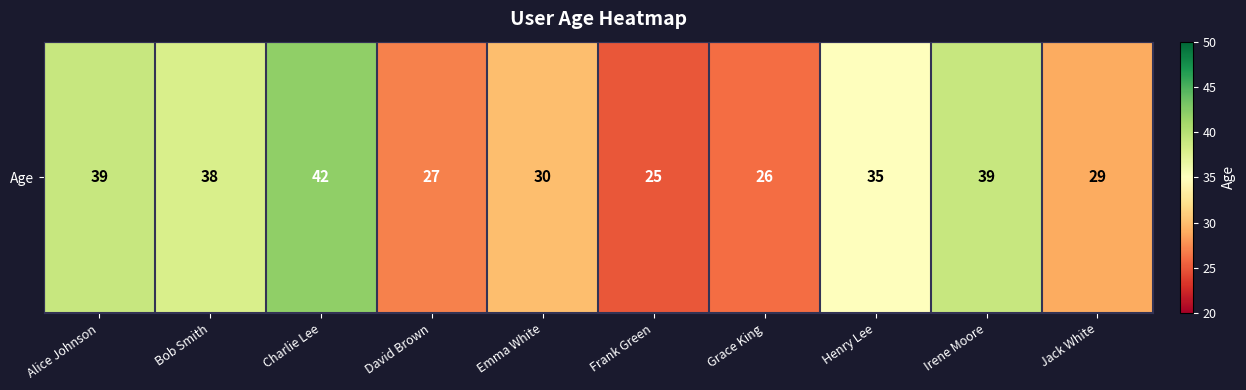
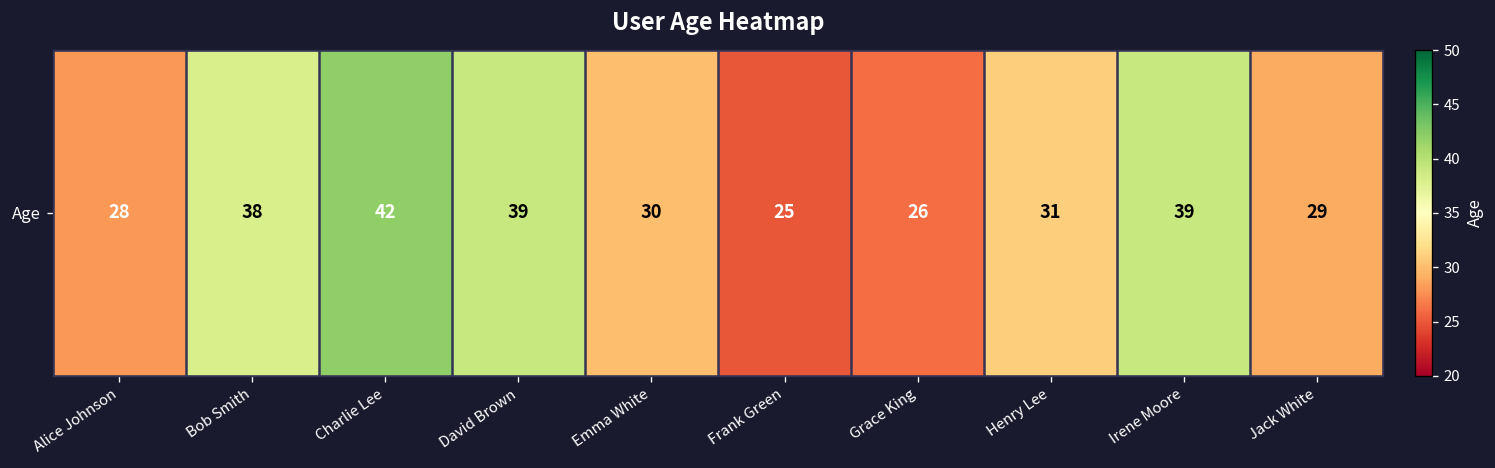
Age, Alice Johnson: 39 -> 28
Age, David Brown: 27 -> 39
Age, Henry Lee: 35 -> 31
